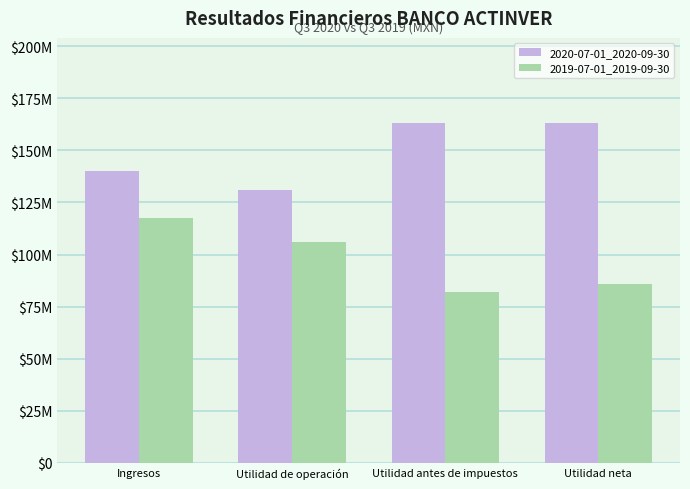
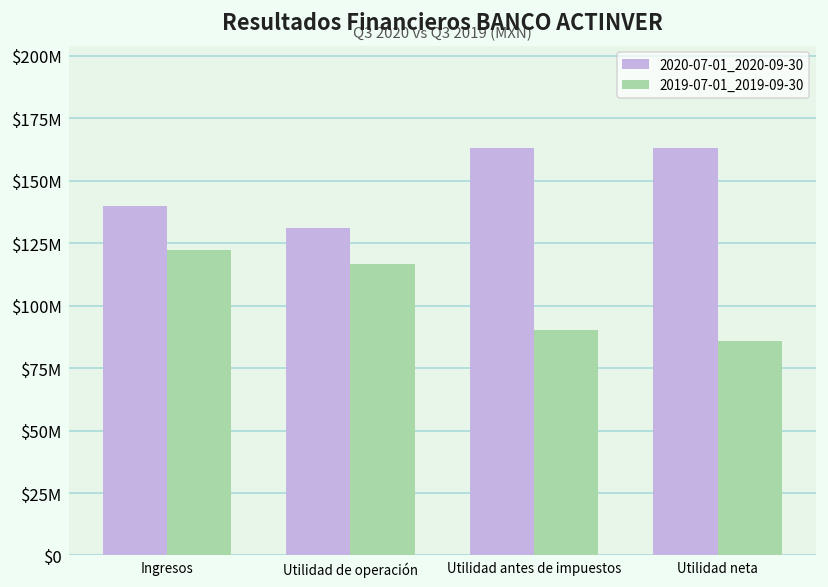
2019-07-01_2019-09-30, Ingresos: $117000000 -> $122000000
2019-07-01_2019-09-30, Utilidad de operación: $106000000 -> $117000000
2019-07-01_2019-09-30, Utilidad antes de impuestos: $82000000 -> $90000000
